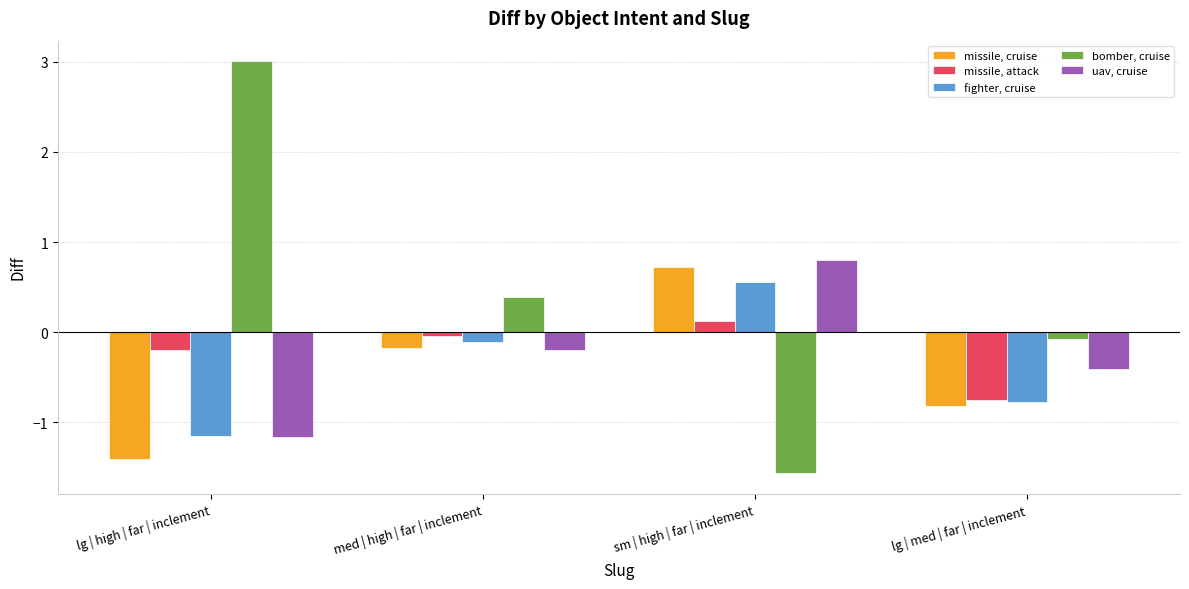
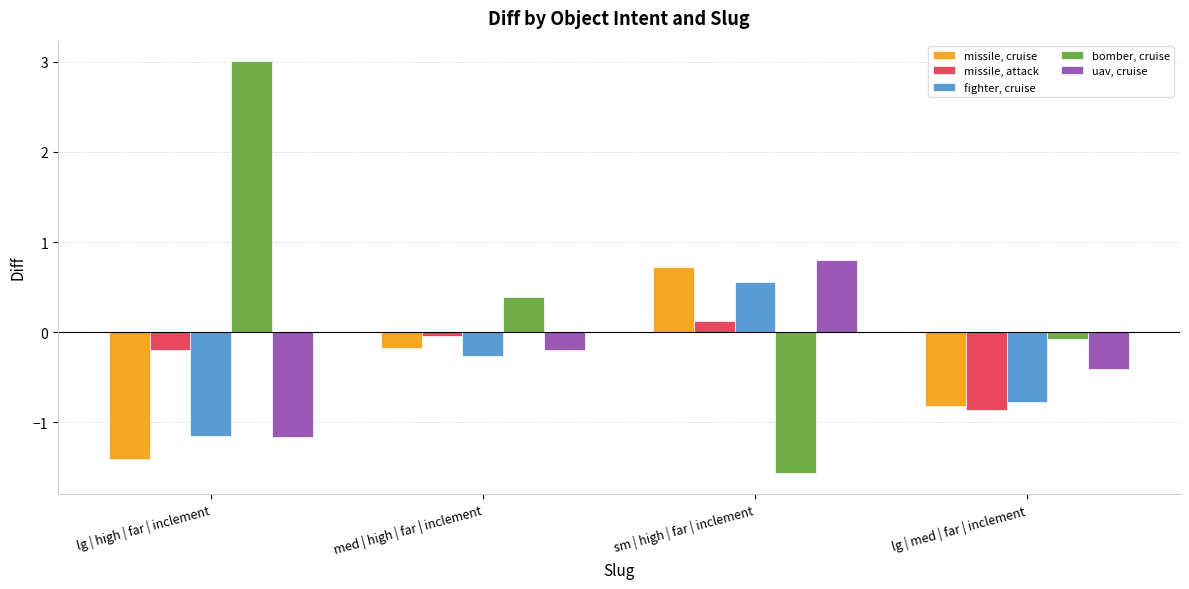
fighter, cruise, med | high | far | inclement: -0.1 -> -0.3
missile, attack, lg | med | far | inclement: -0.8 -> -0.9
